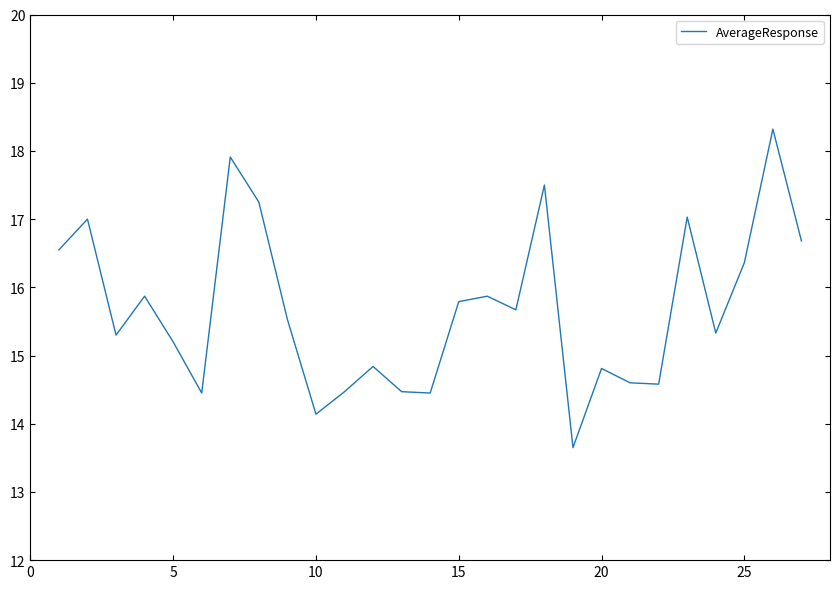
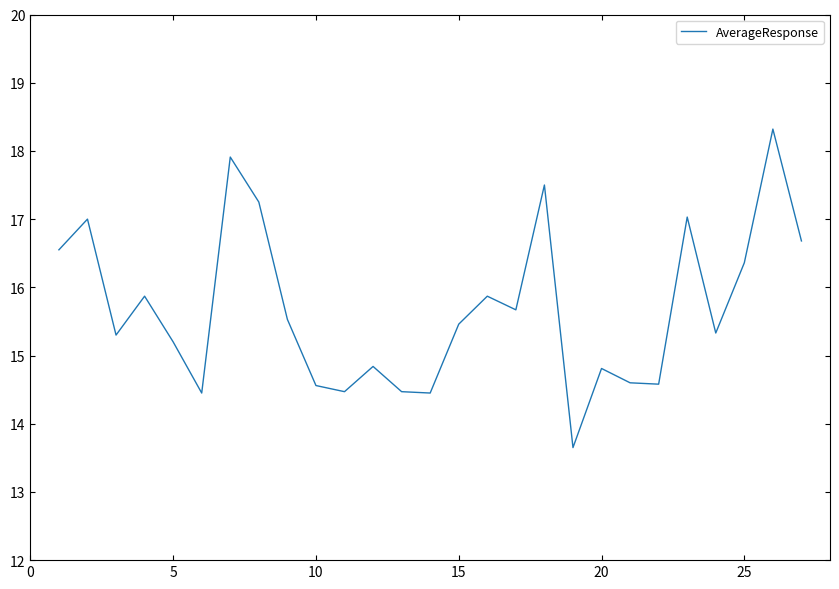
10: 14.1 -> 14.6
15: 15.8 -> 15.5
